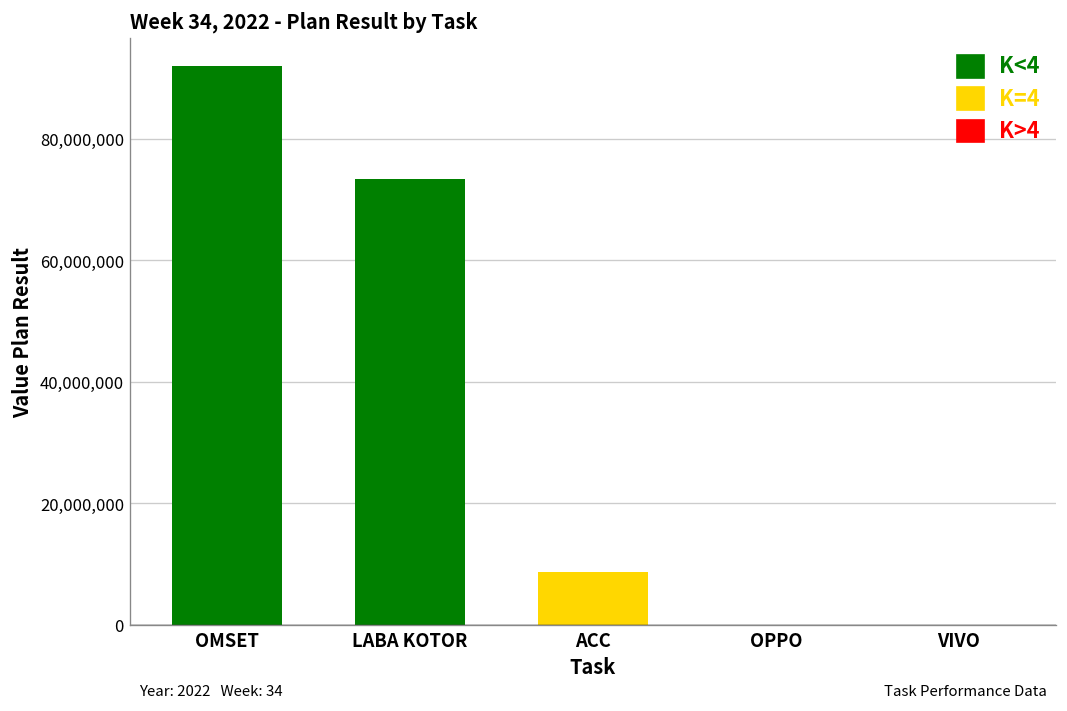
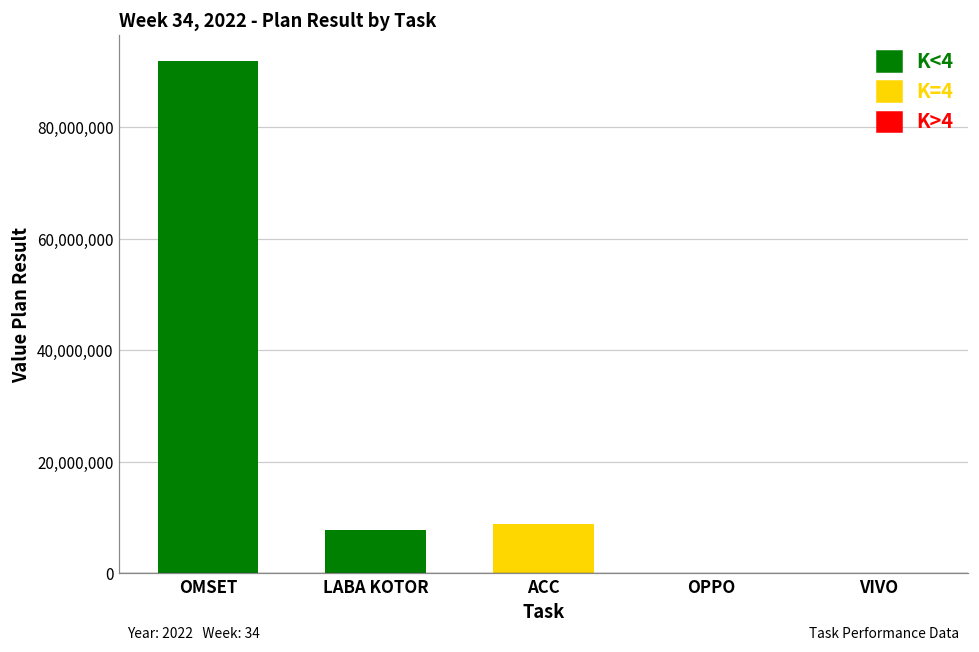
LABA KOTOR: 73,000,000 -> 8,000,000
